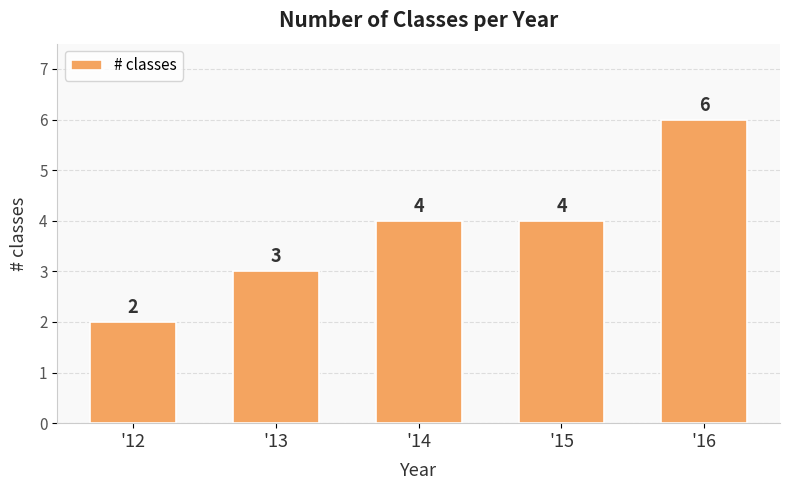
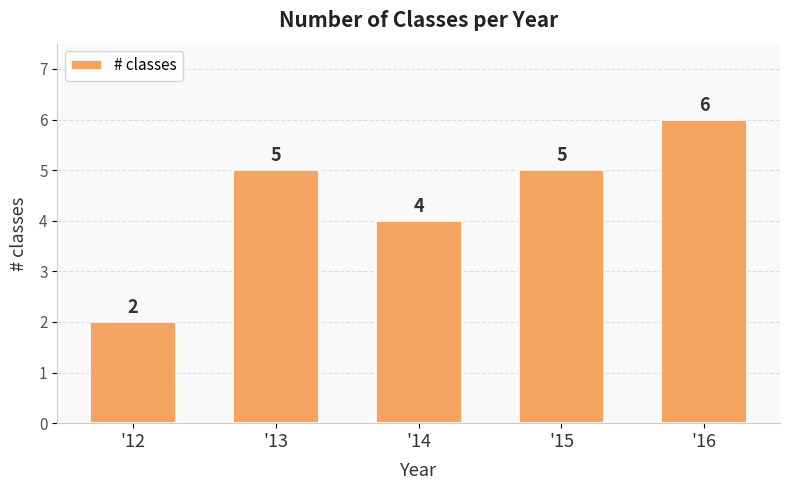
'13: 3 -> 5
'15: 4 -> 5
